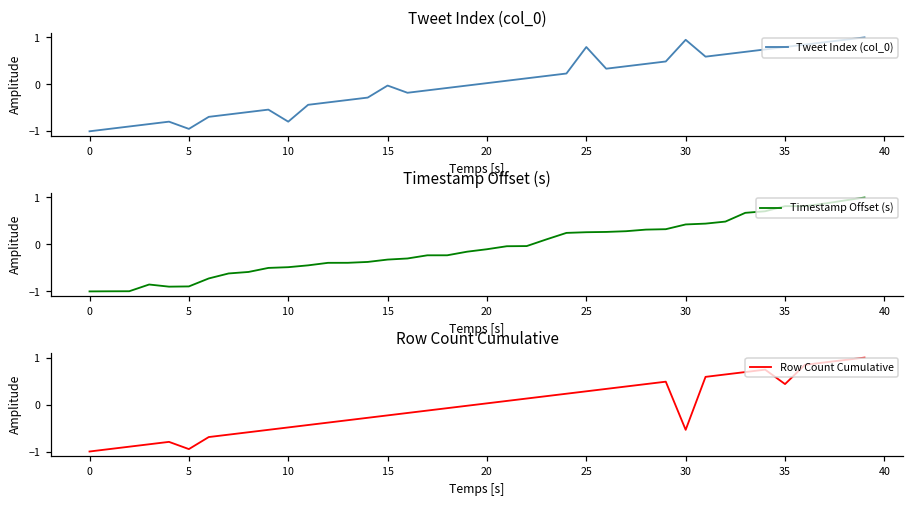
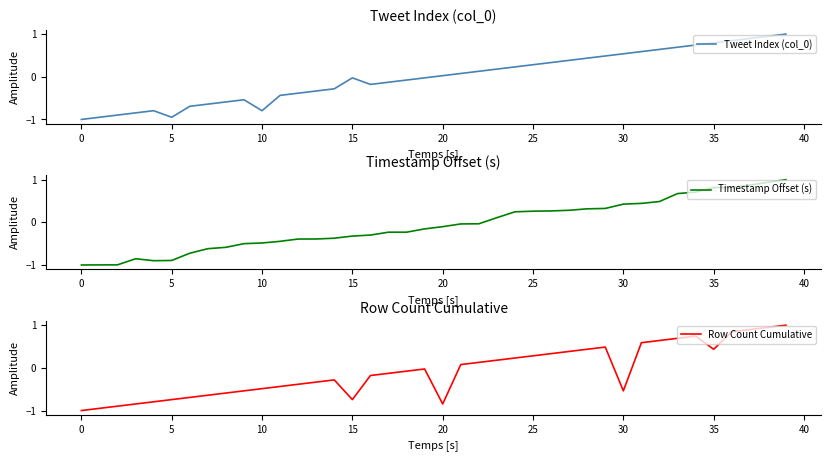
Tweet Index (col_0), 25: 0.8 -> 0.3
Tweet Index (col_0), 30: 0.9 -> 0.5
Row Count Cumulative, 5: -0.9 -> -0.7
Row Count Cumulative, 15: -0.2 -> -0.7
Row Count Cumulative, 20: 0.0 -> -0.8
